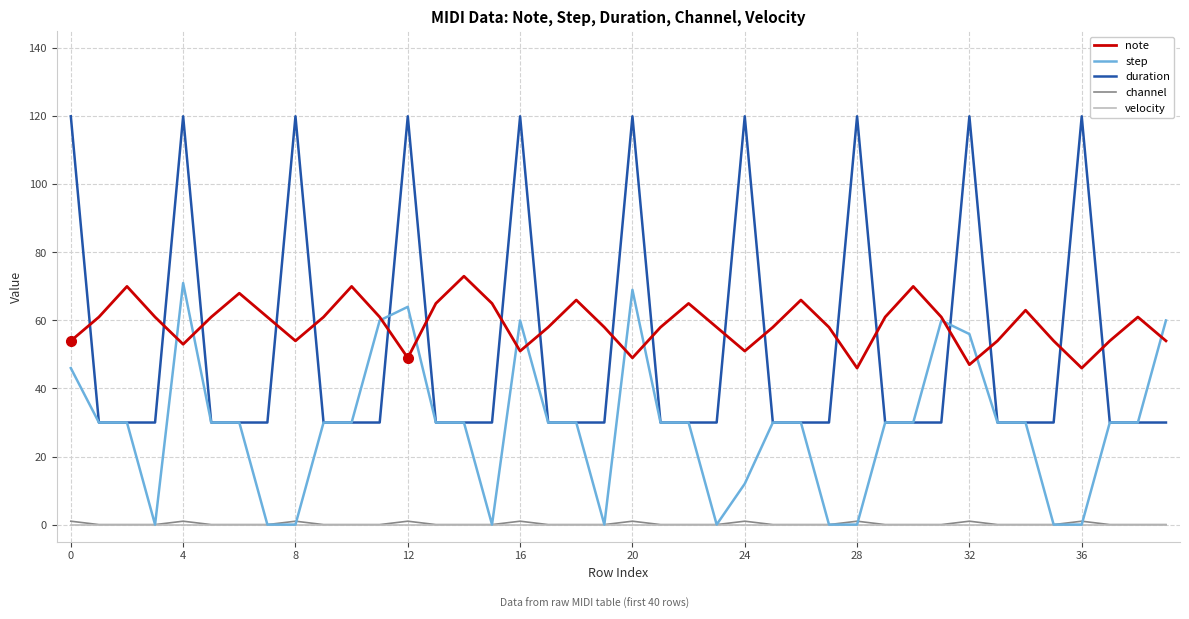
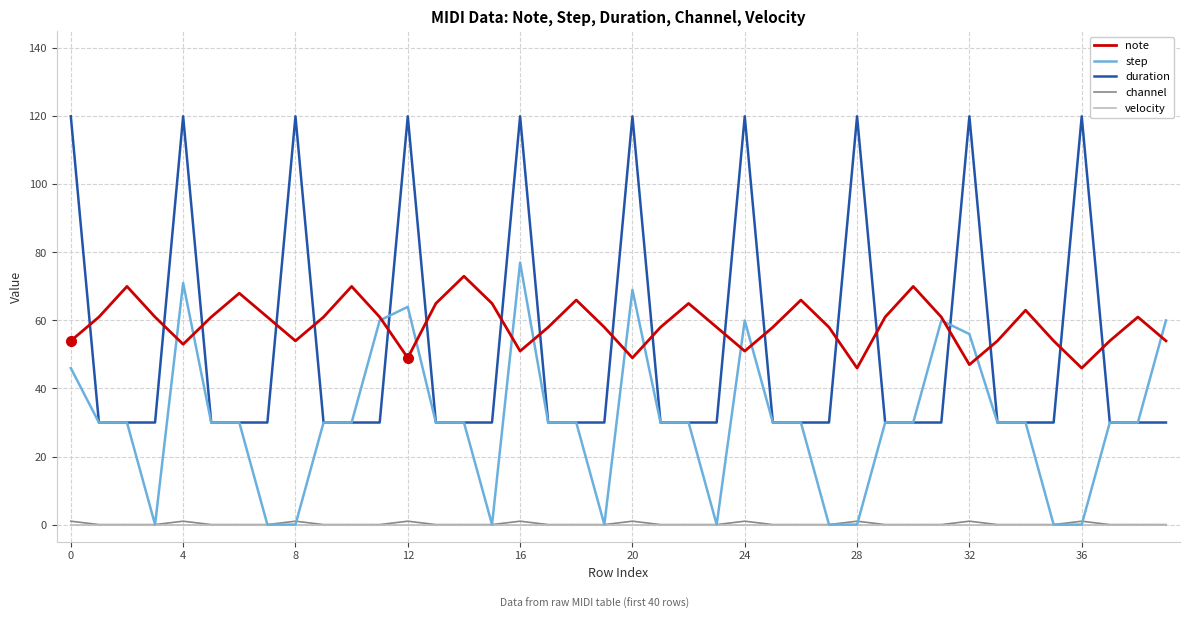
step, 16: 60 -> 77
step, 24: 12 -> 60
